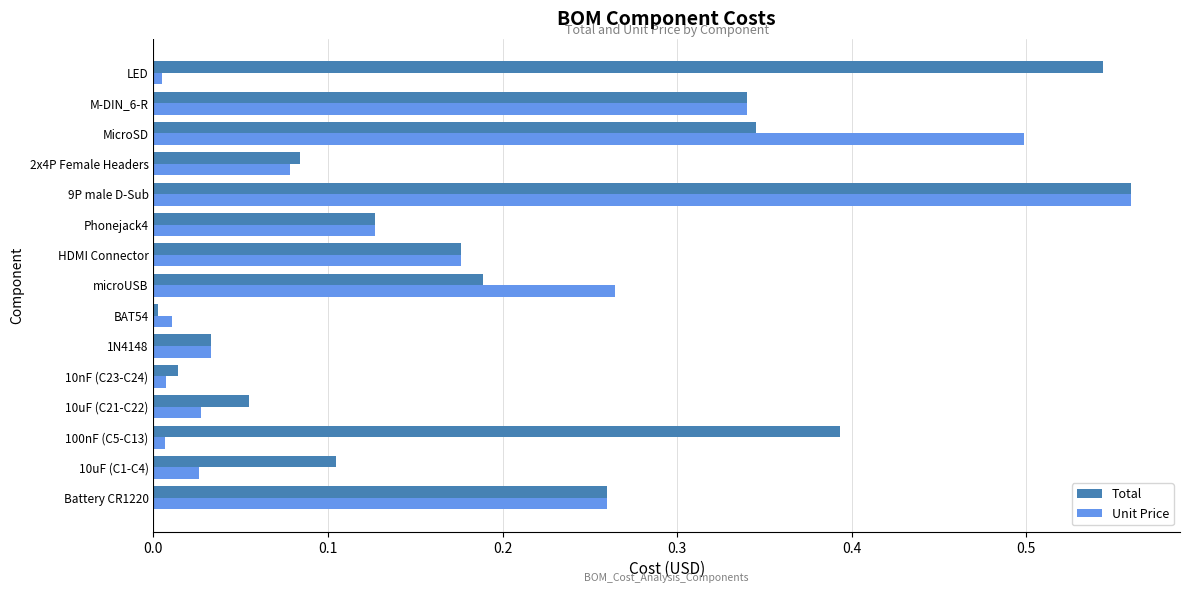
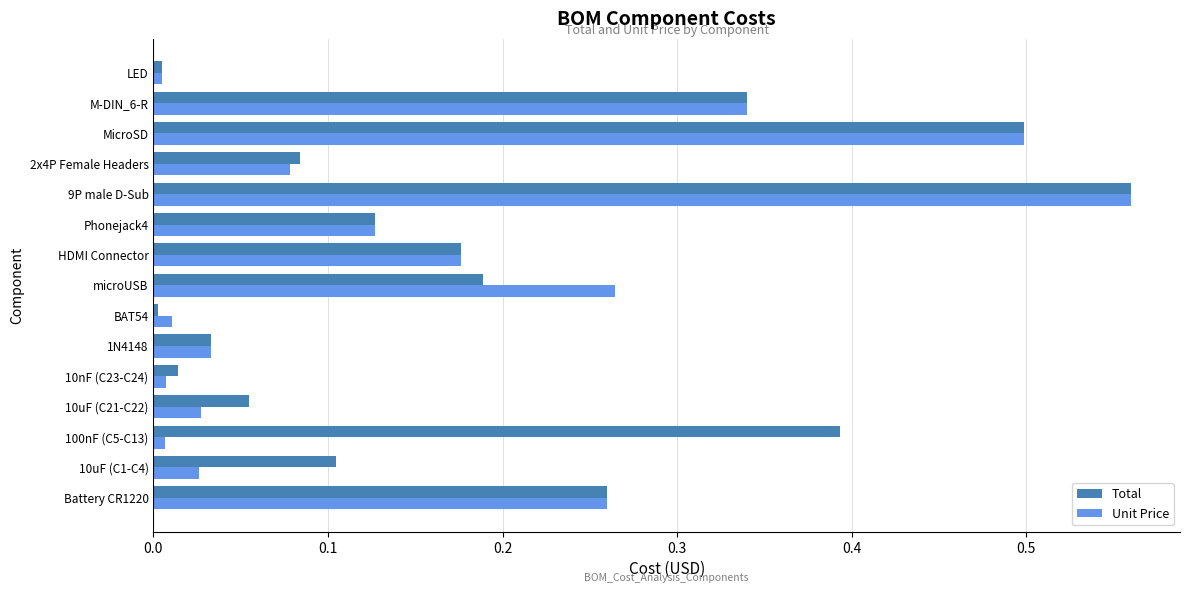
Total, LED: 0.544 -> 0.005
Total, MicroSD: 0.345 -> 0.498
